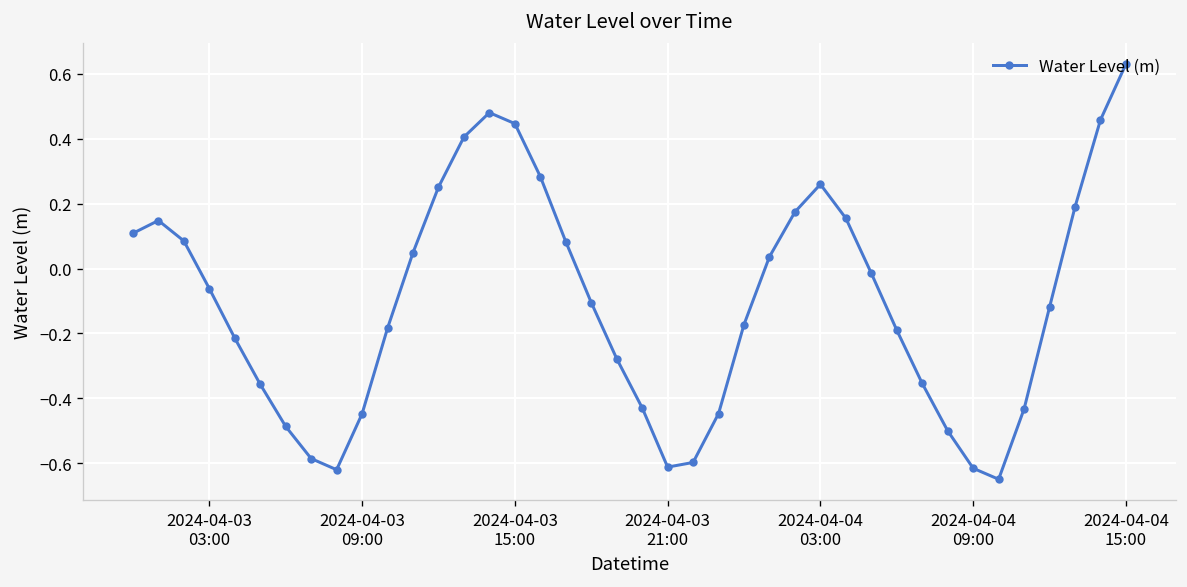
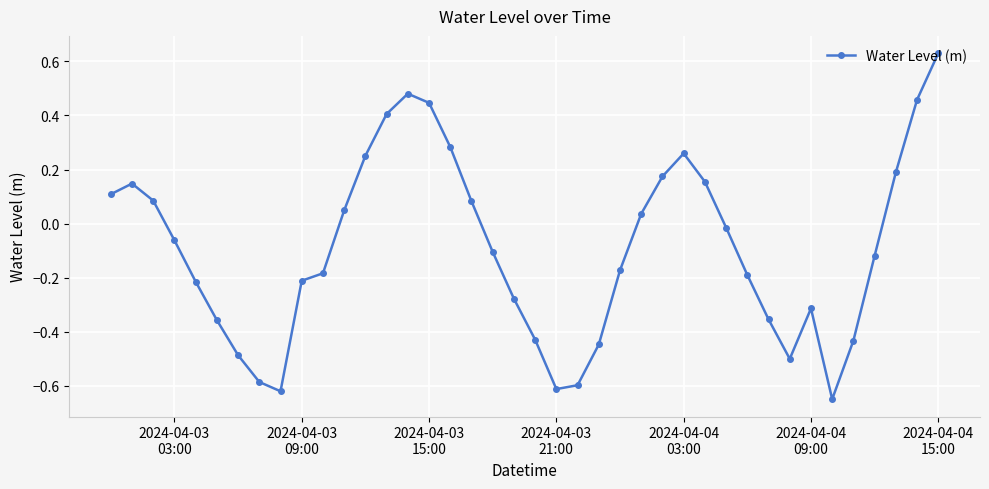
2024-04-03 09:00: -0.45 -> -0.21
2024-04-04 09:00: -0.62 -> -0.31
